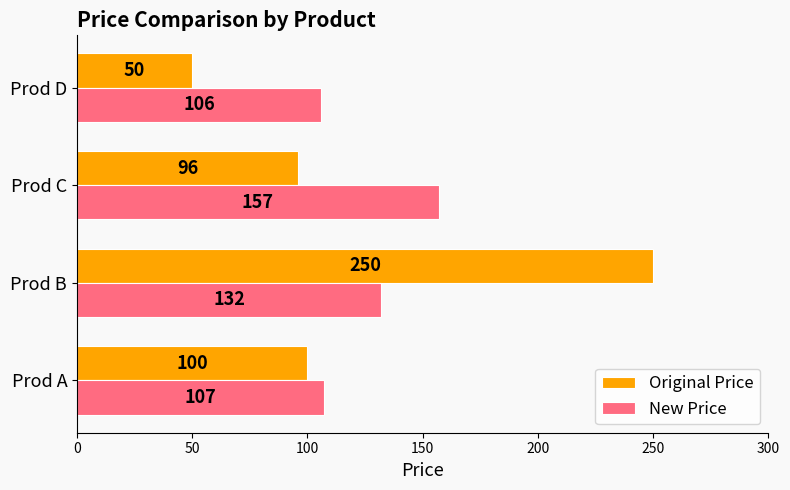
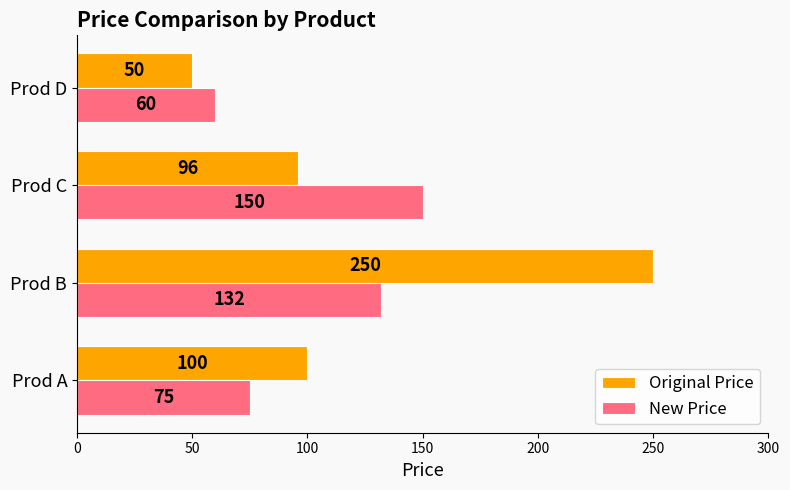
New Price, Prod D: 106 -> 60
New Price, Prod C: 157 -> 150
New Price, Prod A: 107 -> 75
